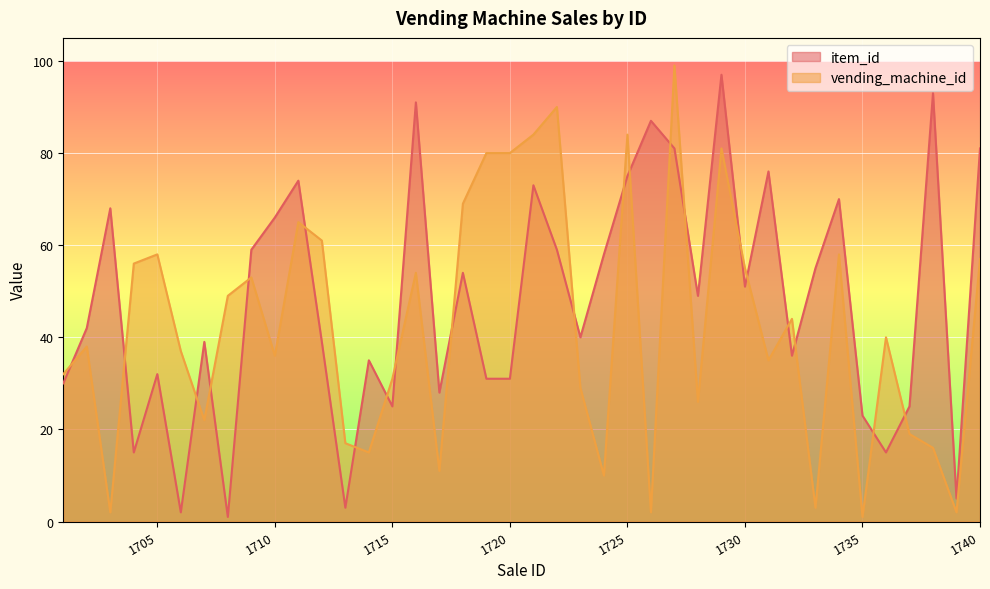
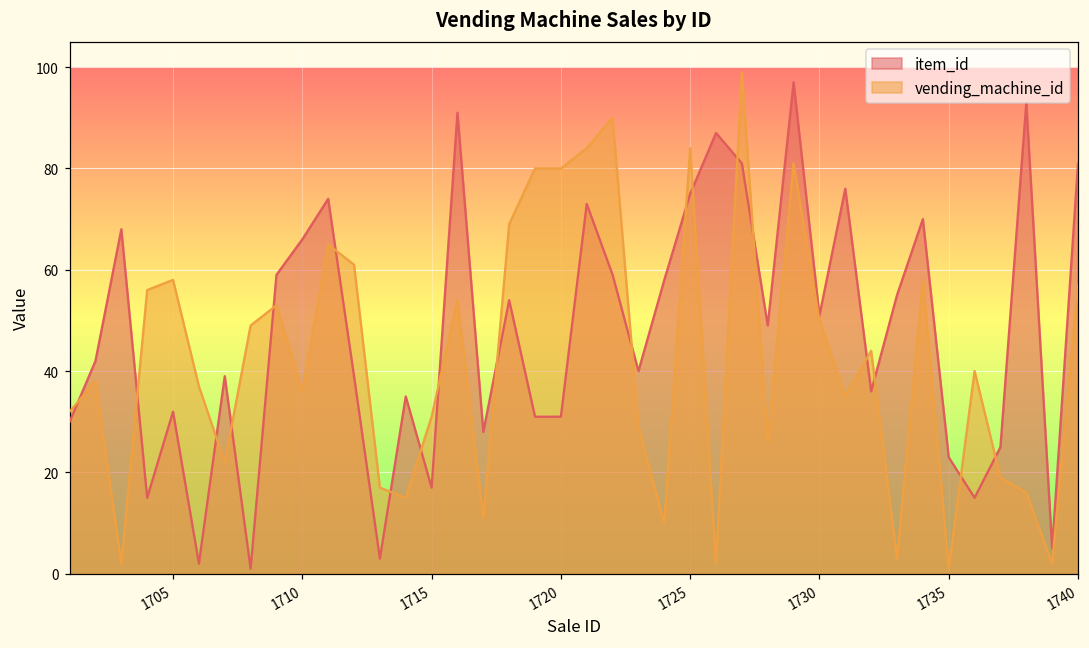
item_id, 1715: 25 -> 17
vending_machine_id, 1730: 55 -> 50
